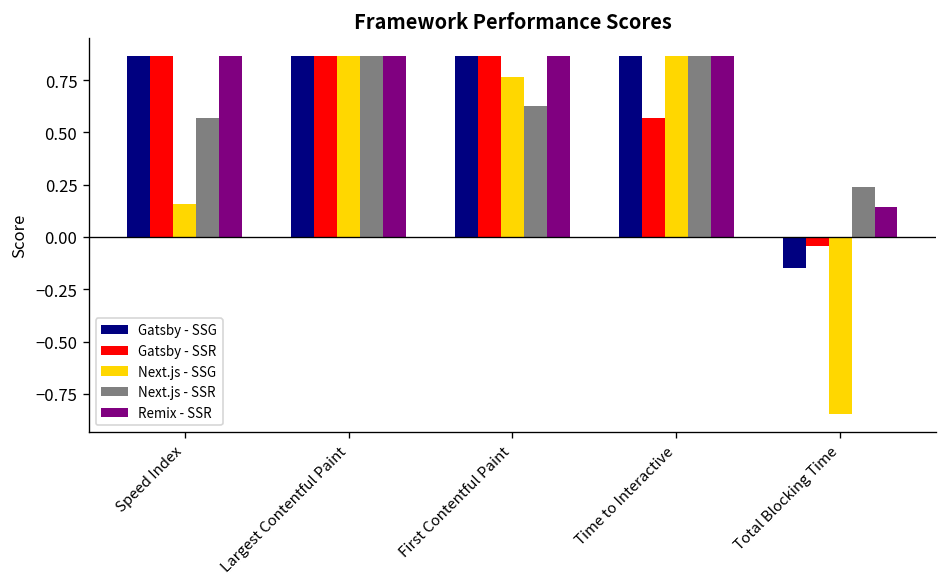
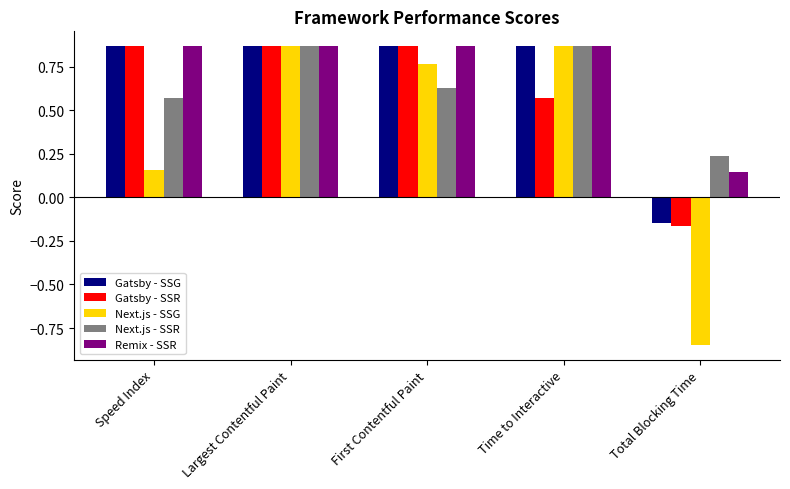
Gatsby - SSR, Total Blocking Time: -0.04 -> -0.16
